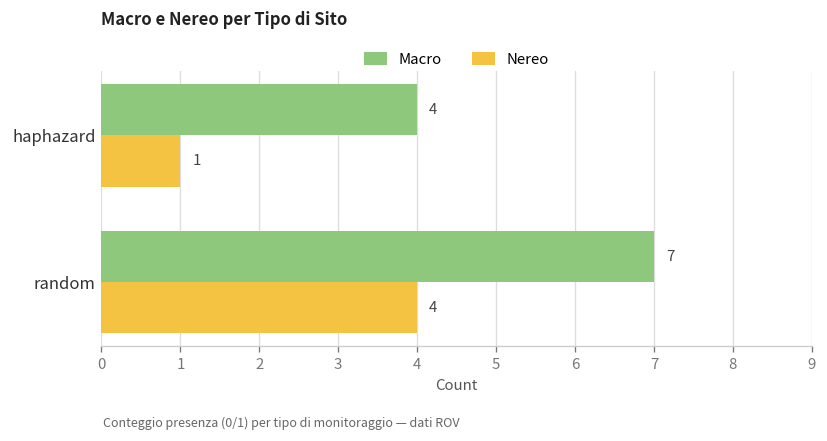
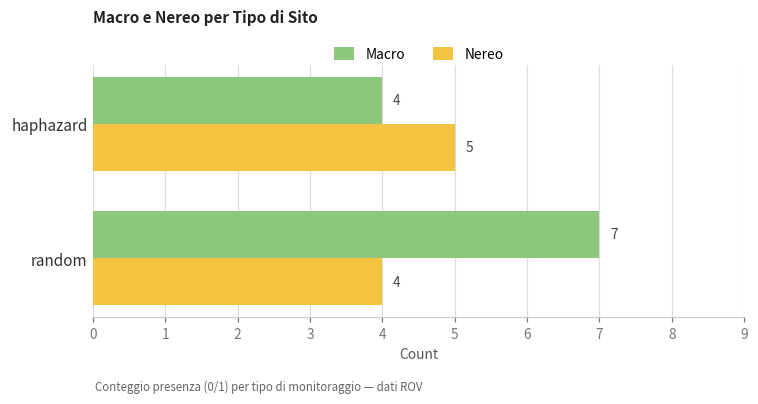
Nereo, haphazard: 1 -> 5
